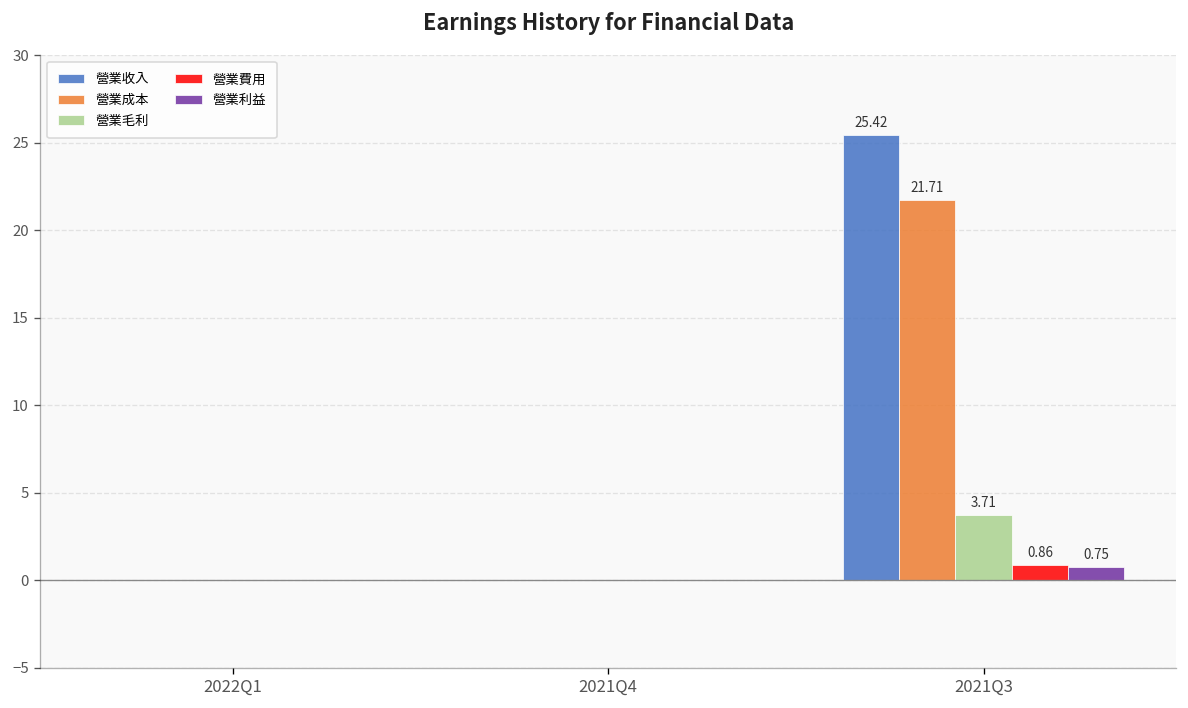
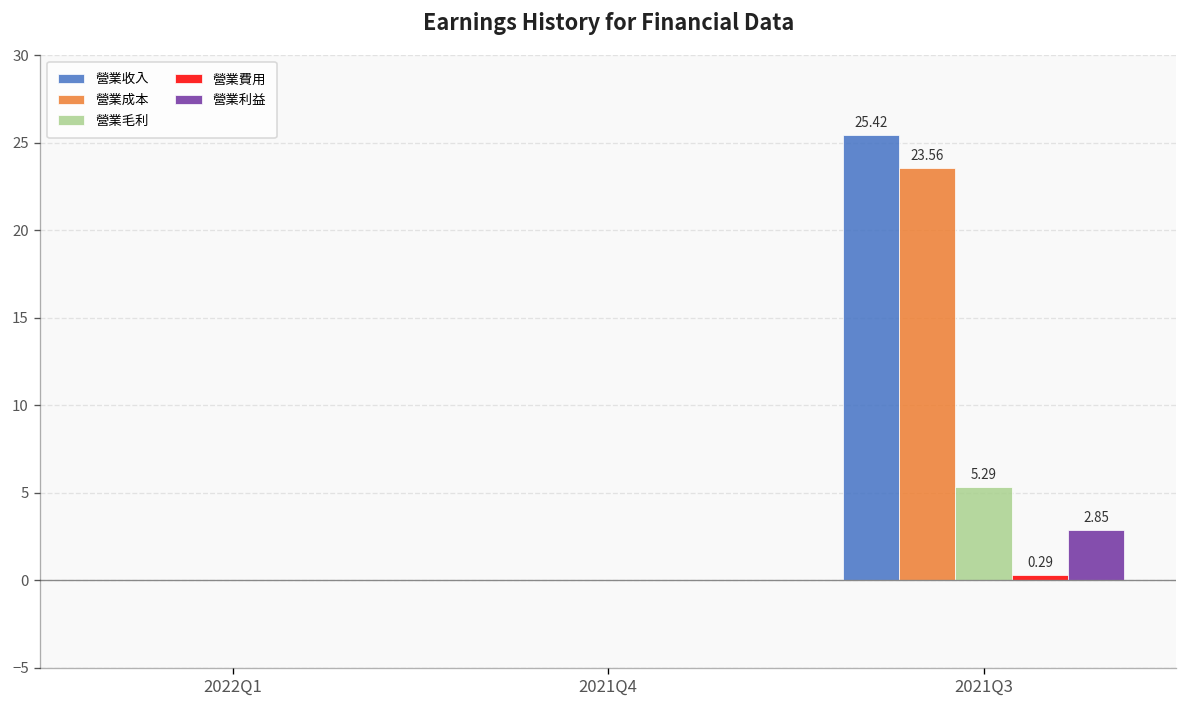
營業成本, 2021Q3: 21.71 -> 23.56
營業毛利, 2021Q3: 3.71 -> 5.29
營業費用, 2021Q3: 0.86 -> 0.29
營業利益, 2021Q3: 0.75 -> 2.85
